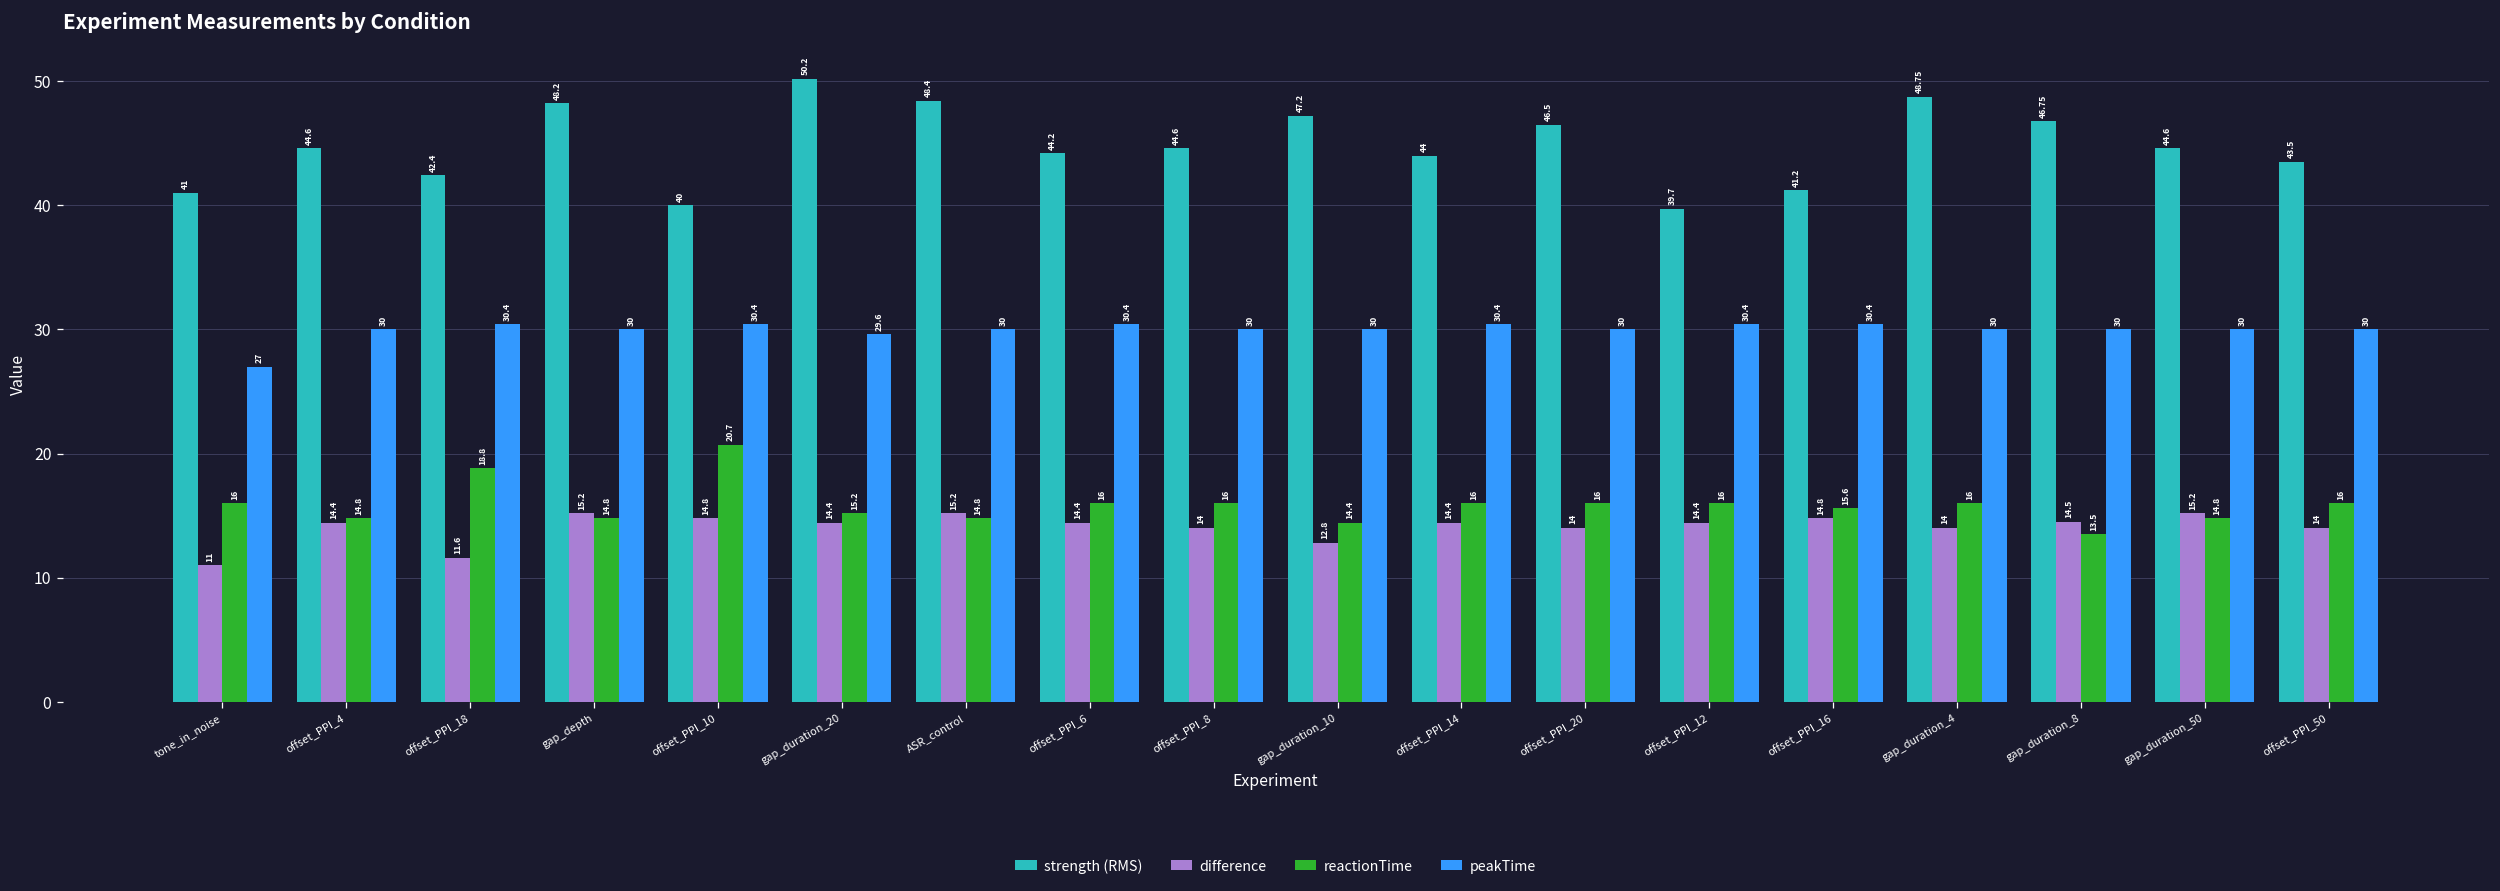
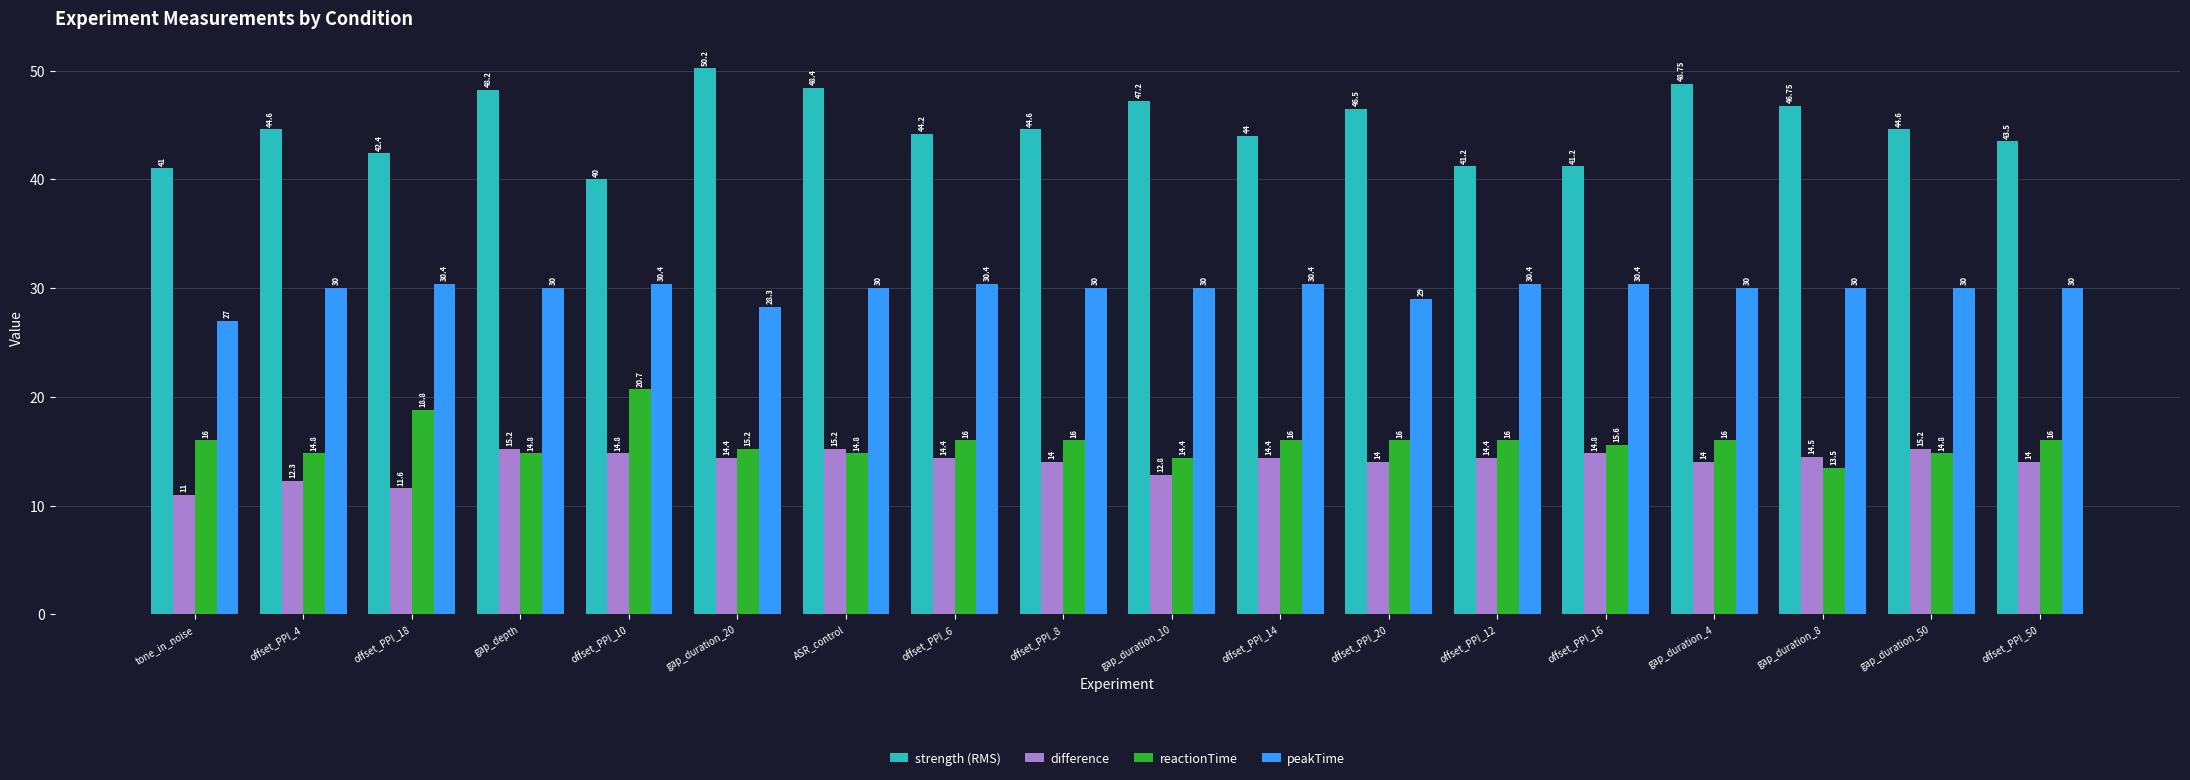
difference, offset_PPI_4: 14.4 -> 12.3
peakTime, gap_duration_20: 29.6 -> 28.3
peakTime, offset_PPI_20: 30 -> 29
strength (RMS), offset_PPI_12: 39.7 -> 41.2
